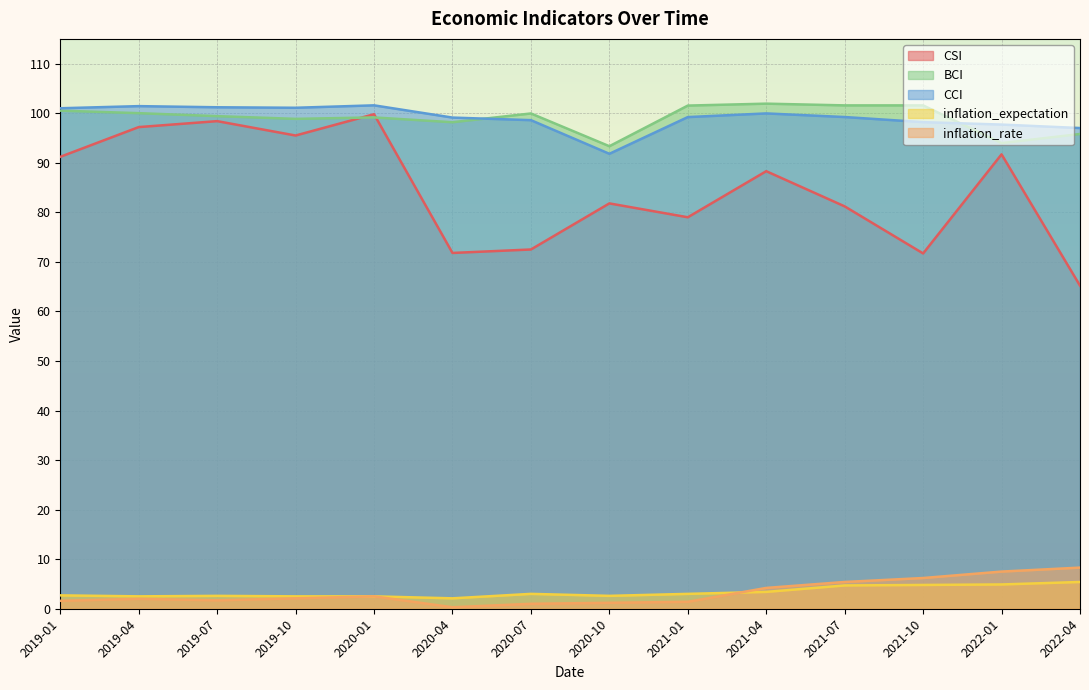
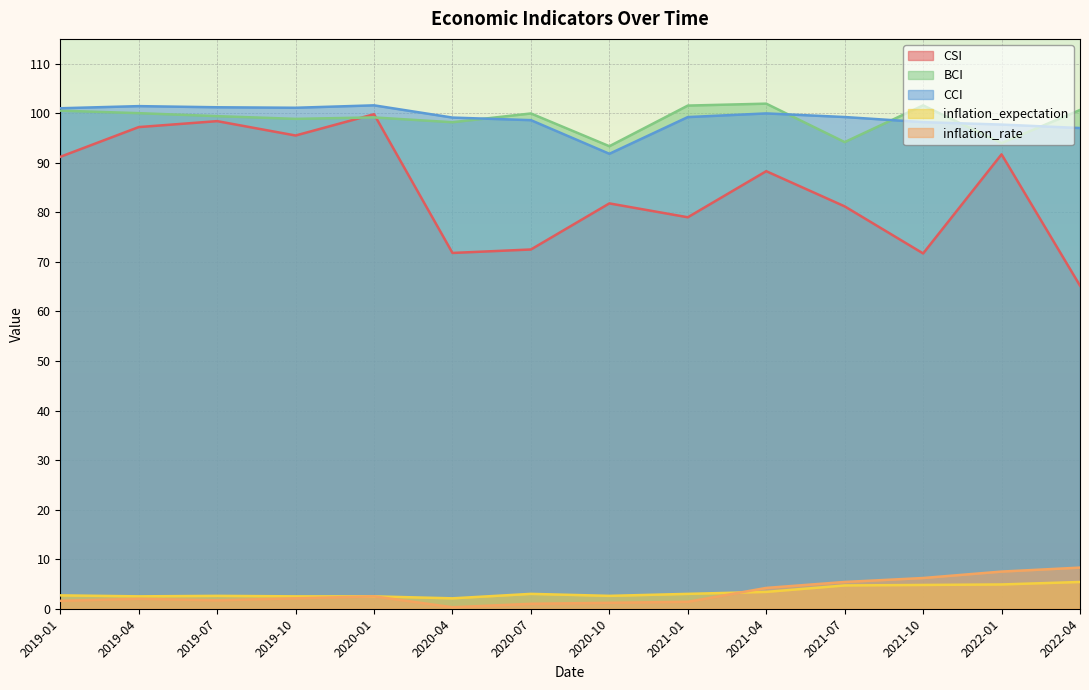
BCI, 2021-07: 102 -> 94
BCI, 2022-04: 96 -> 101
